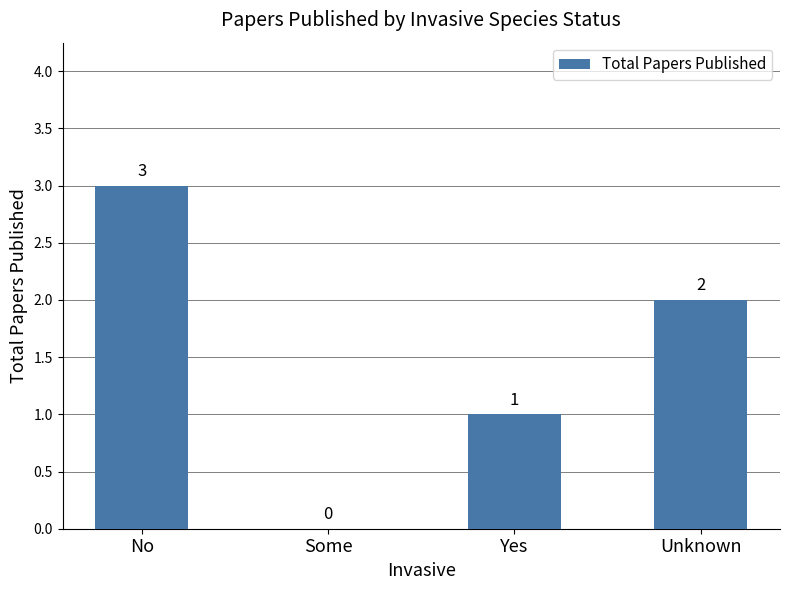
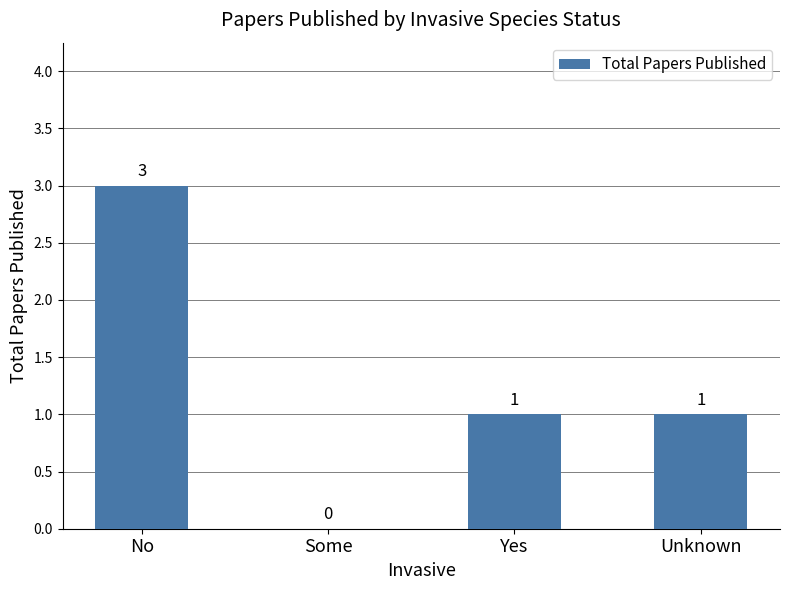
Unknown: 2 -> 1
